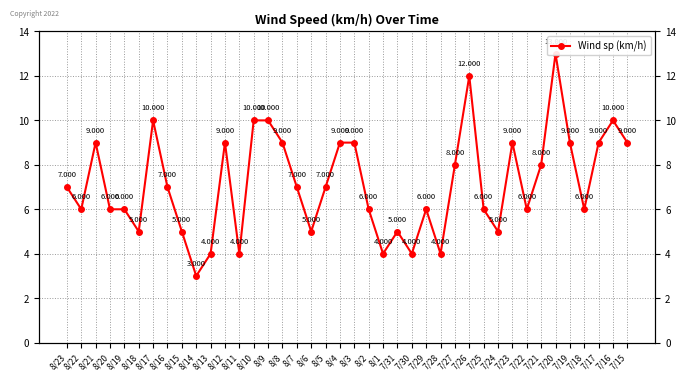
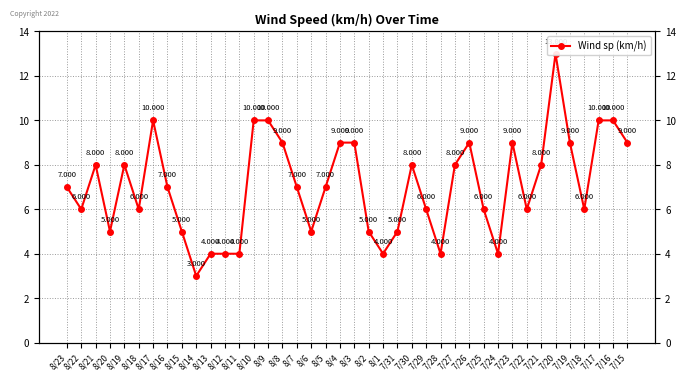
8/21: 9.000 -> 8.000
8/20: 6.000 -> 5.000
8/19: 6.000 -> 8.000
8/18: 5.000 -> 6.000
8/12: 9.000 -> 4.000
8/2: 6.000 -> 5.000
7/30: 4.000 -> 8.000
7/26: 12.000 -> 9.000
7/24: 5.000 -> 4.000
7/17: 9.000 -> 10.000
